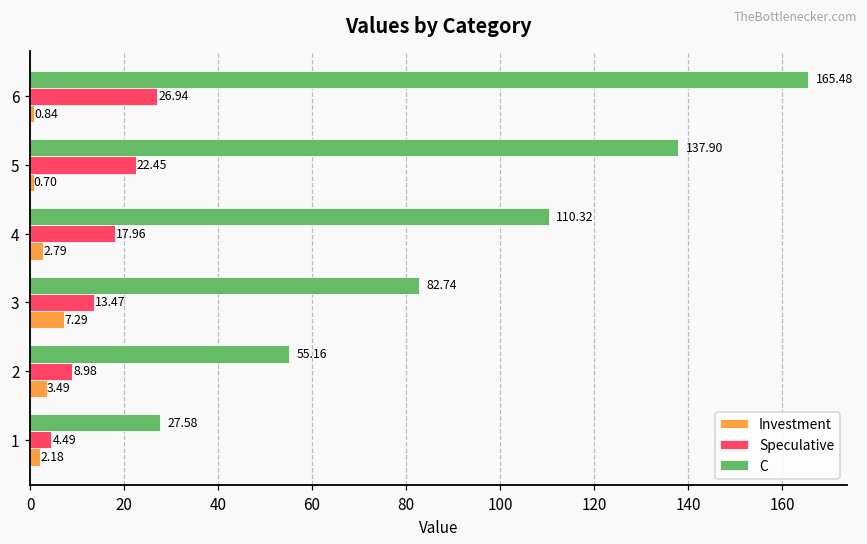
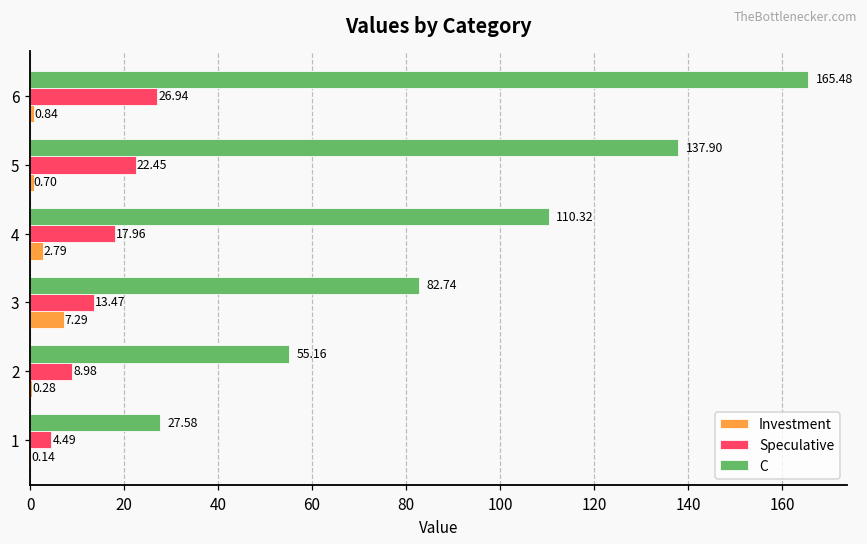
Investment, 2: 3.49 -> 0.28
Investment, 1: 2.18 -> 0.14
